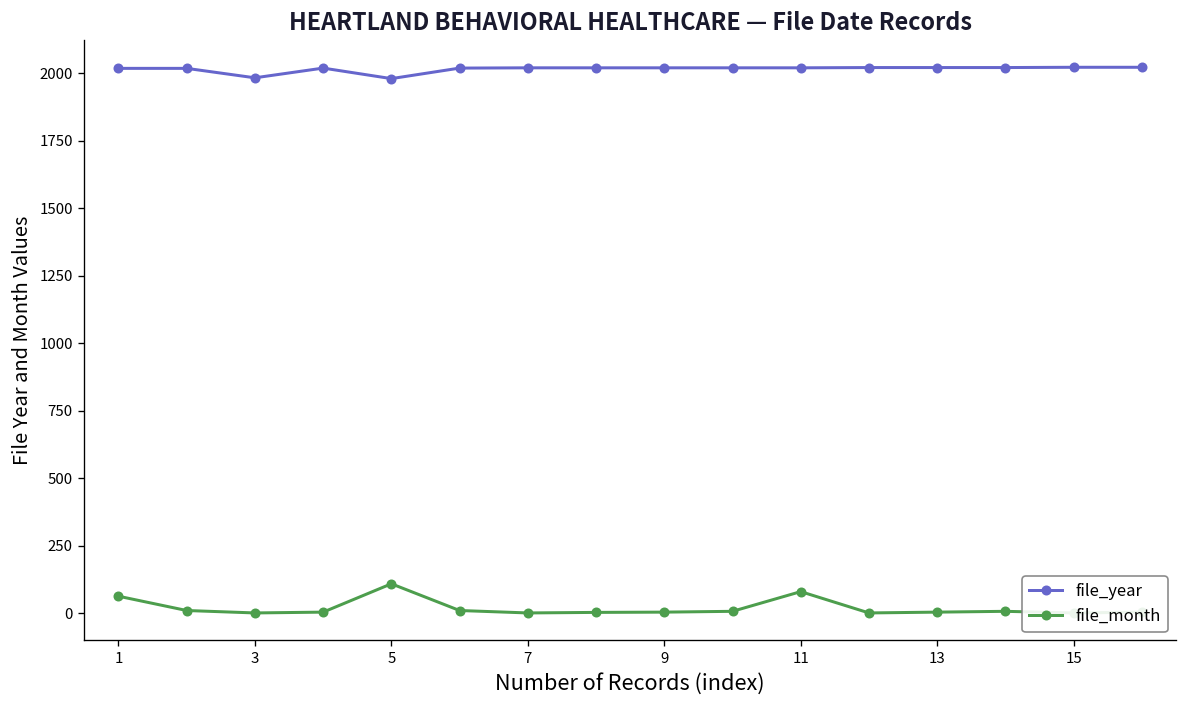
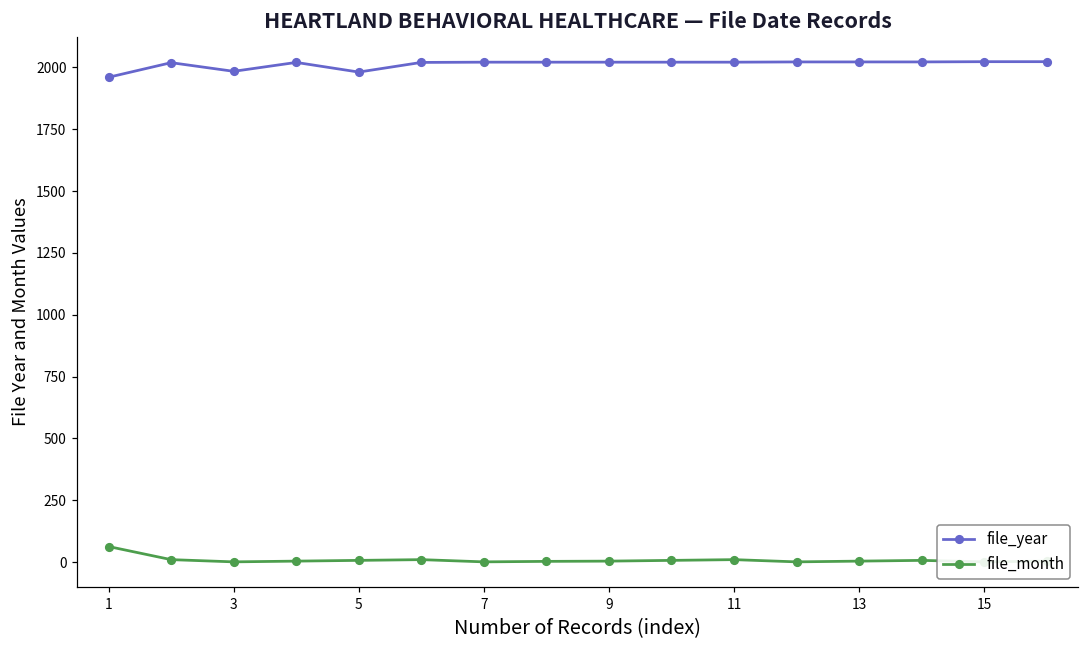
file_year, 1: 2020 -> 1960
file_month, 5: 110 -> 10
file_month, 11: 80 -> 10
